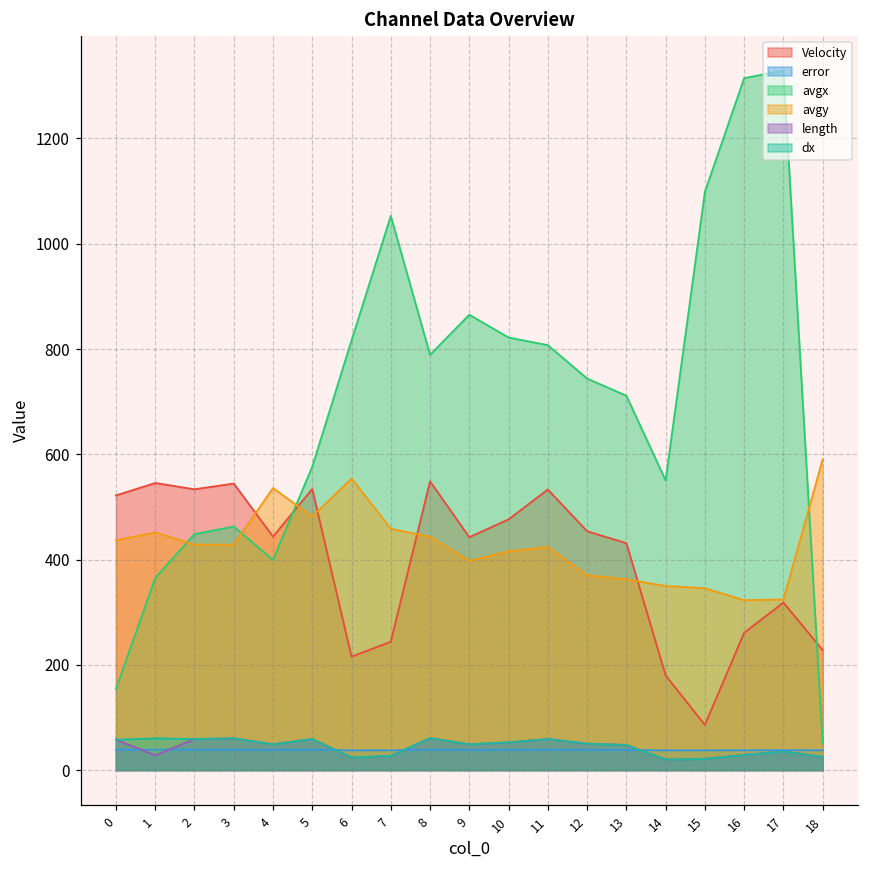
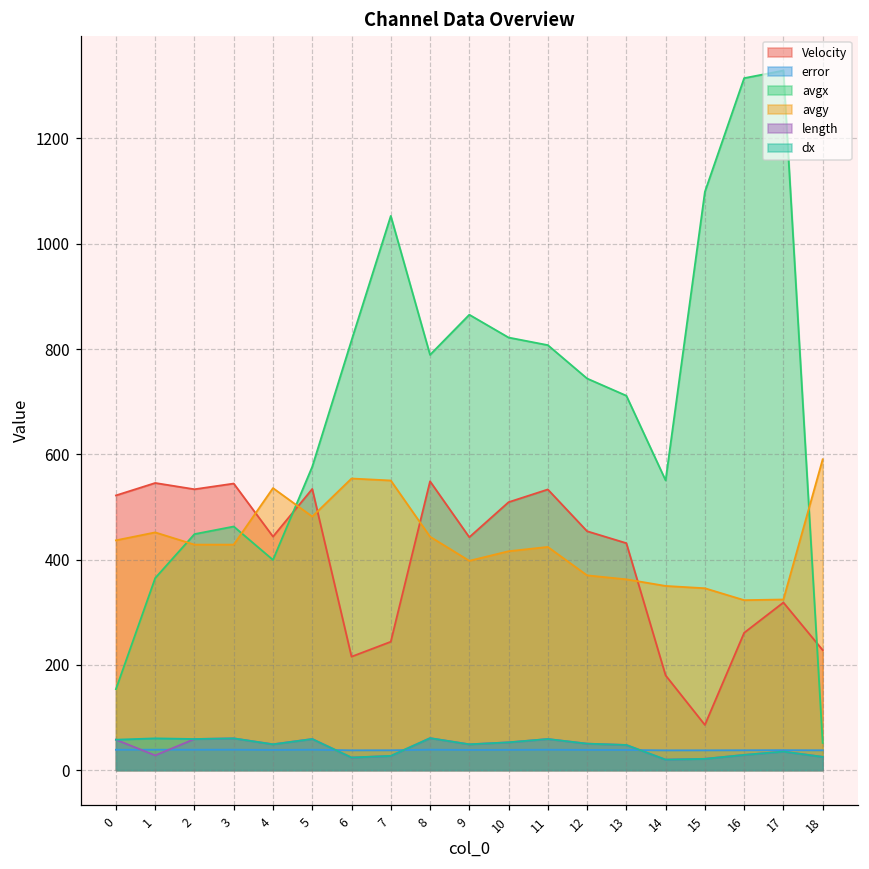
avgy, 7: 460 -> 550
Velocity, 10: 480 -> 510
